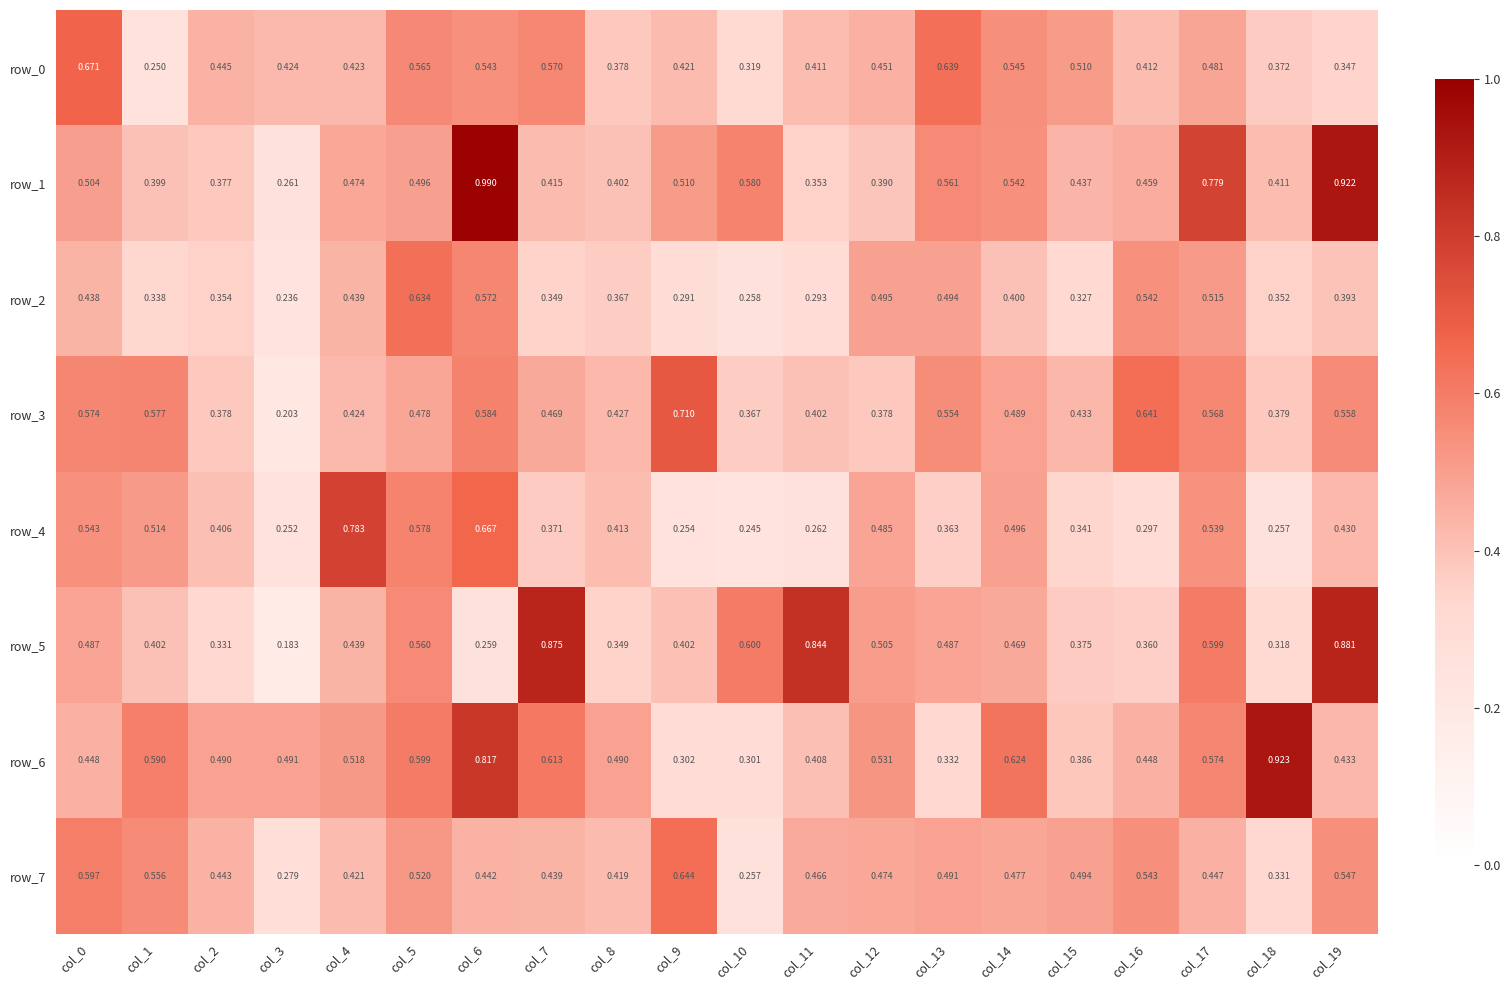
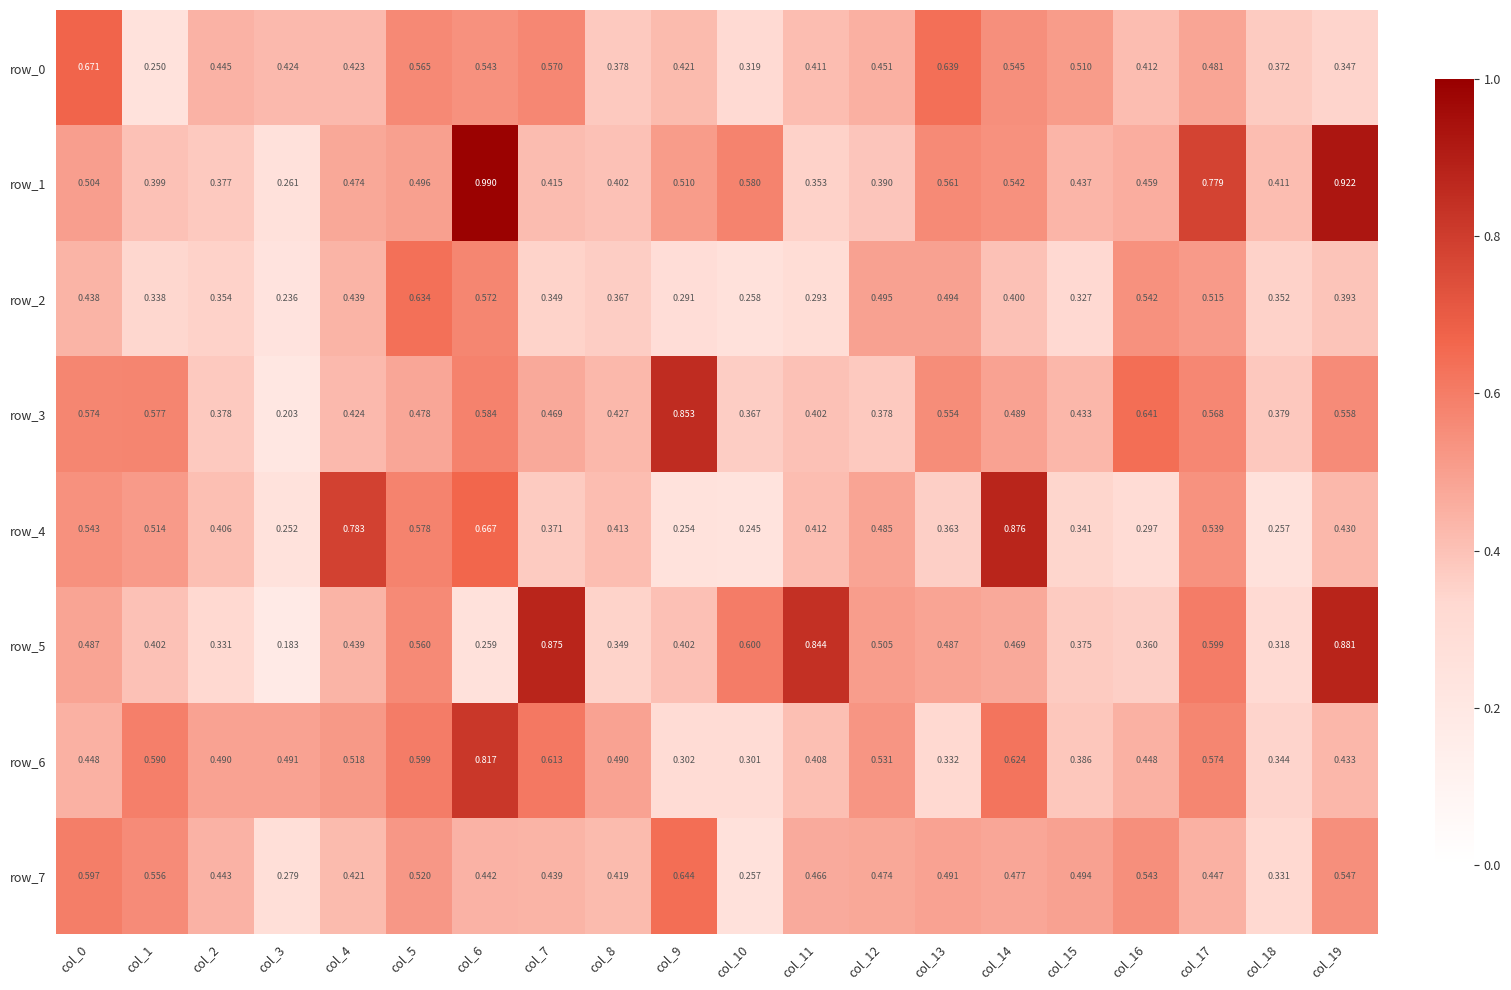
row_3, col_9: 0.710 -> 0.853
row_4, col_11: 0.262 -> 0.412
row_4, col_14: 0.496 -> 0.876
row_6, col_18: 0.923 -> 0.344
